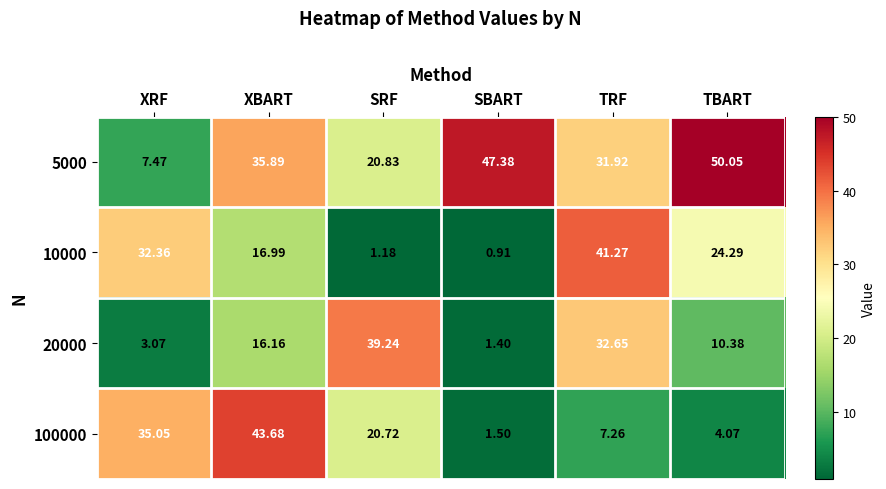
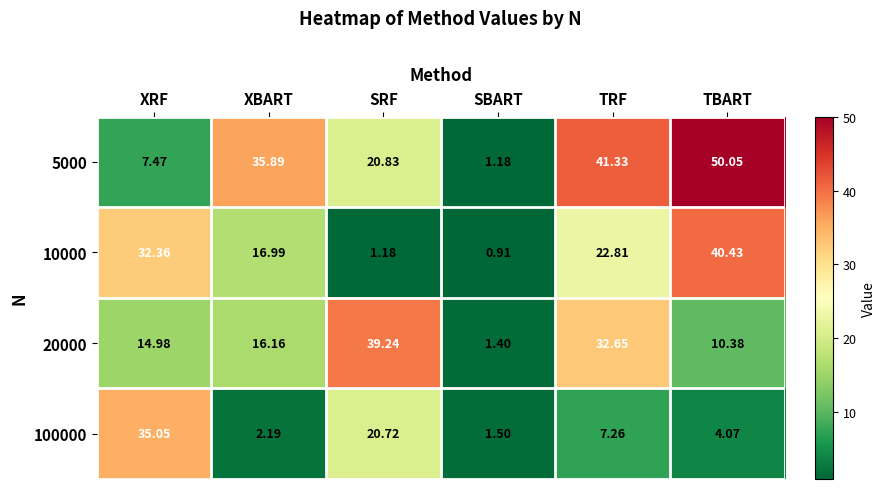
5000, SBART: 47.38 -> 1.18
5000, TRF: 31.92 -> 41.33
10000, TRF: 41.27 -> 22.81
10000, TBART: 24.29 -> 40.43
20000, XRF: 3.07 -> 14.98
100000, XBART: 43.68 -> 2.19
